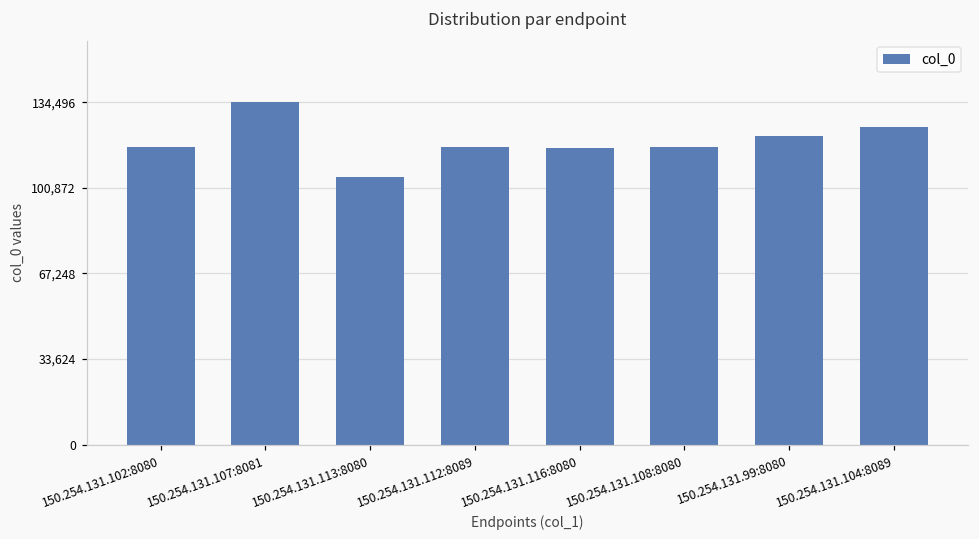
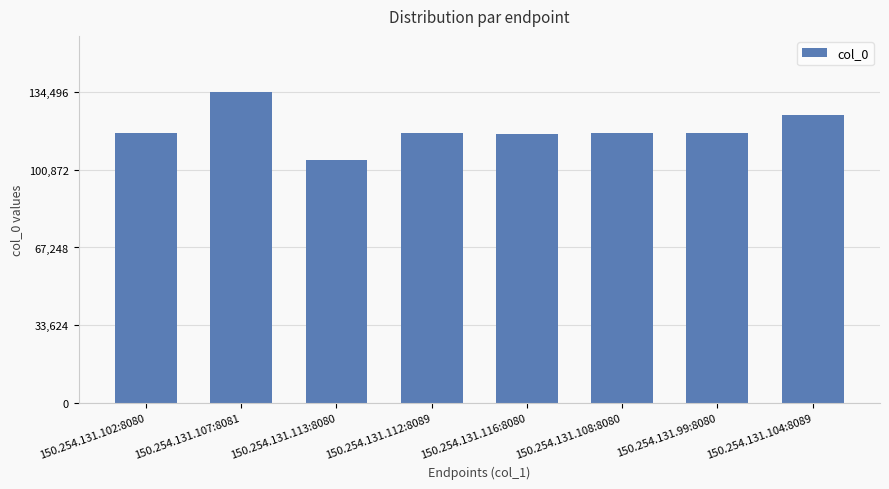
150.254.131.99:8080: 121,000 -> 117,000
